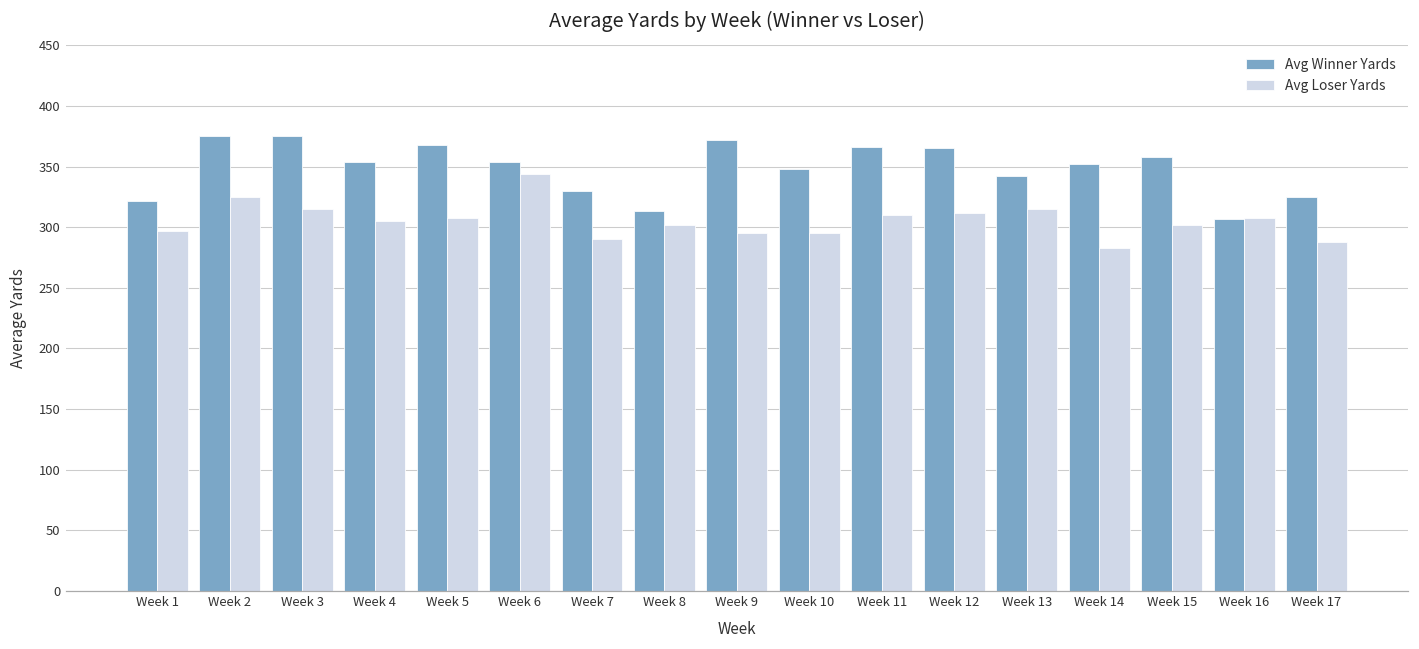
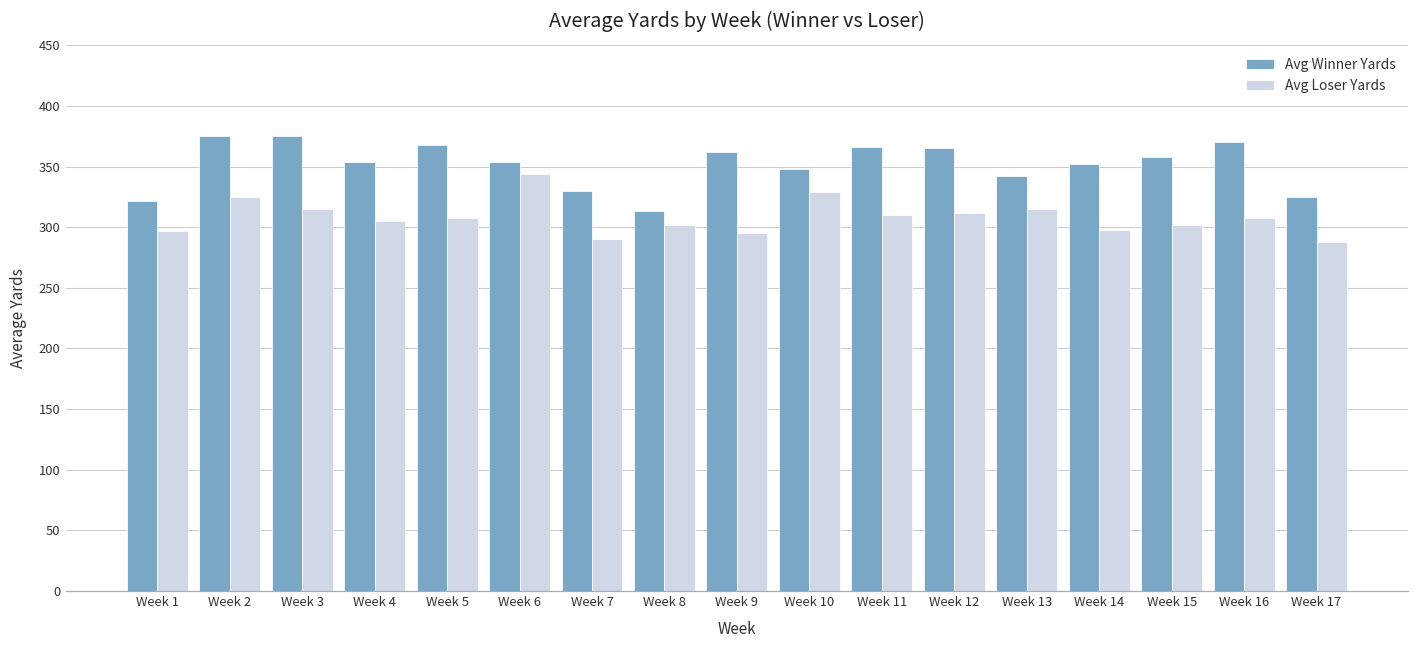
Avg Winner Yards, Week 9: 372 -> 362
Avg Loser Yards, Week 10: 295 -> 329
Avg Loser Yards, Week 14: 283 -> 298
Avg Winner Yards, Week 16: 307 -> 370
